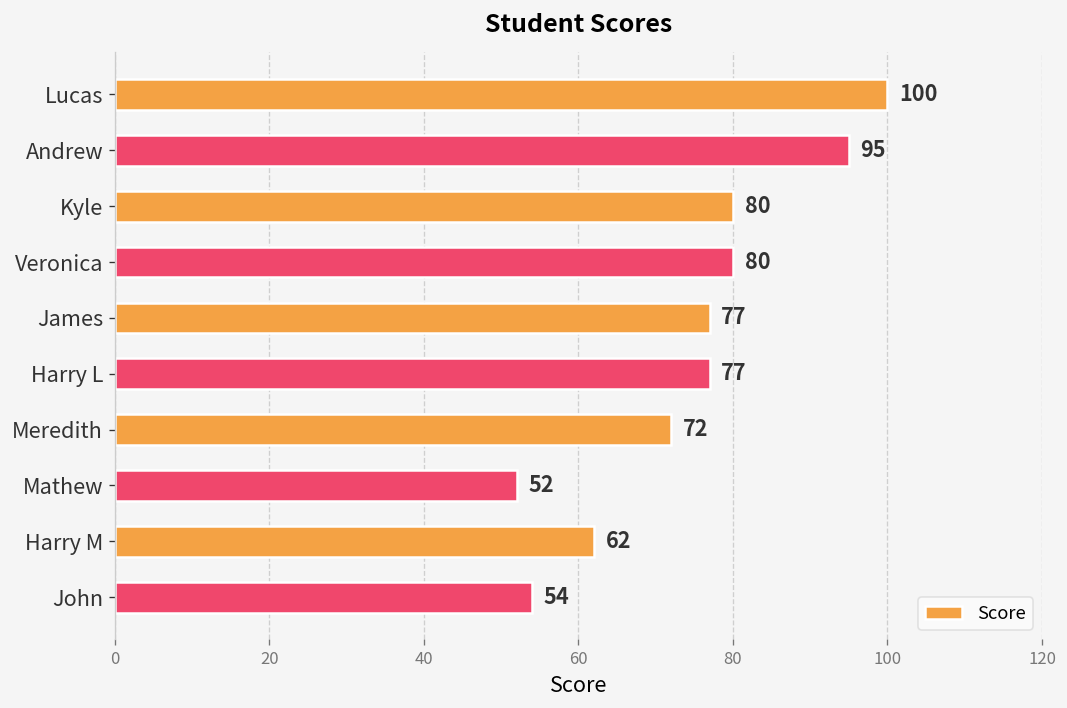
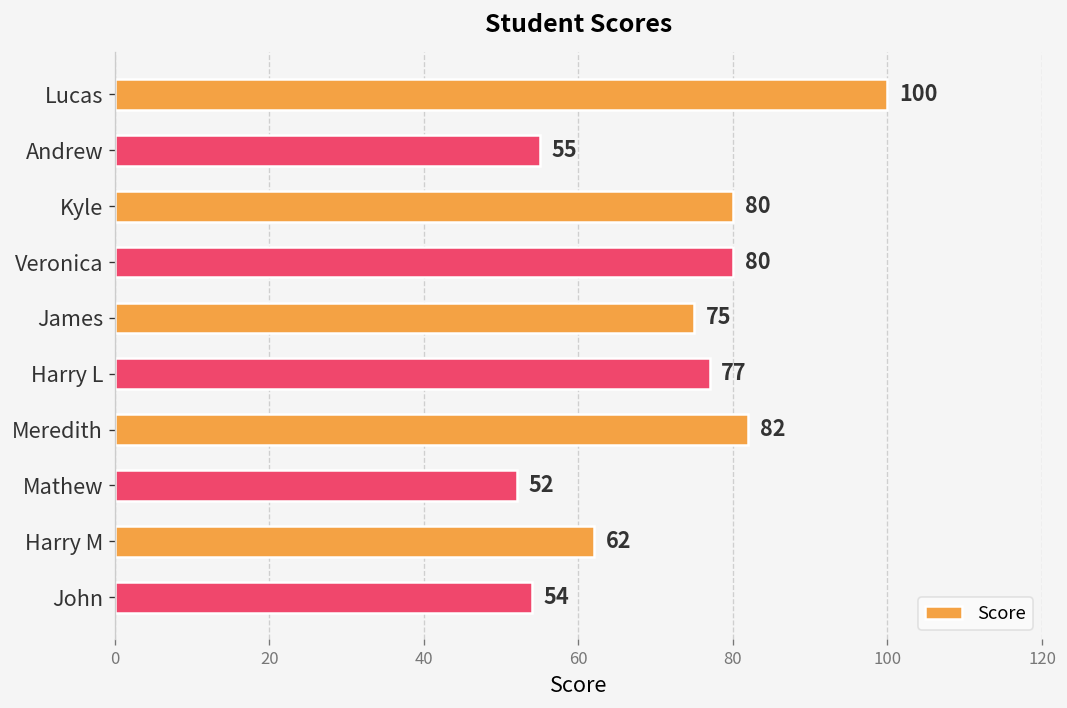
Andrew: 95 -> 55
James: 77 -> 75
Meredith: 72 -> 82
